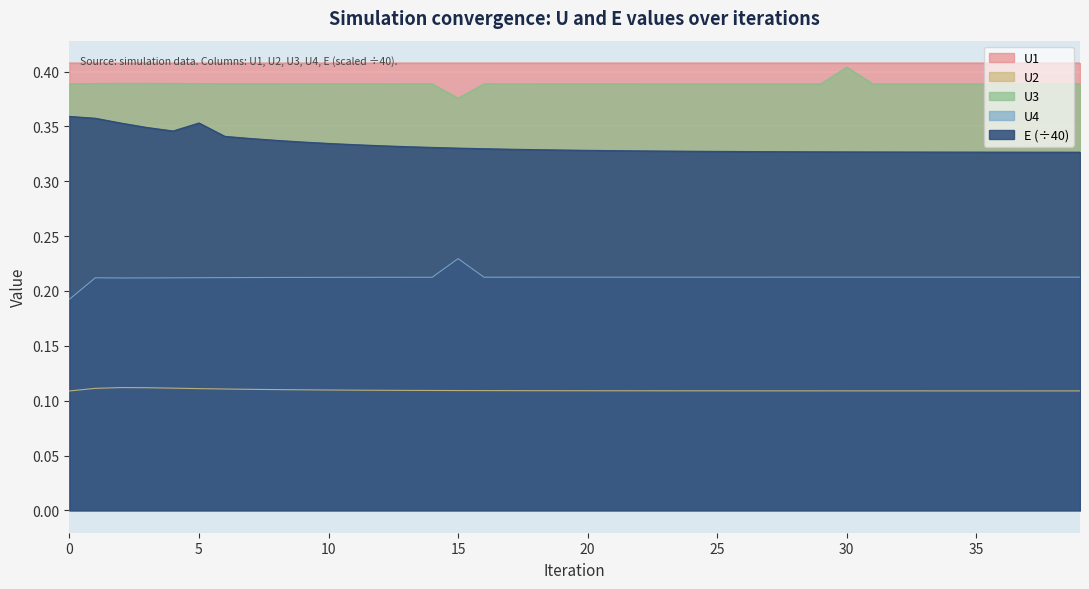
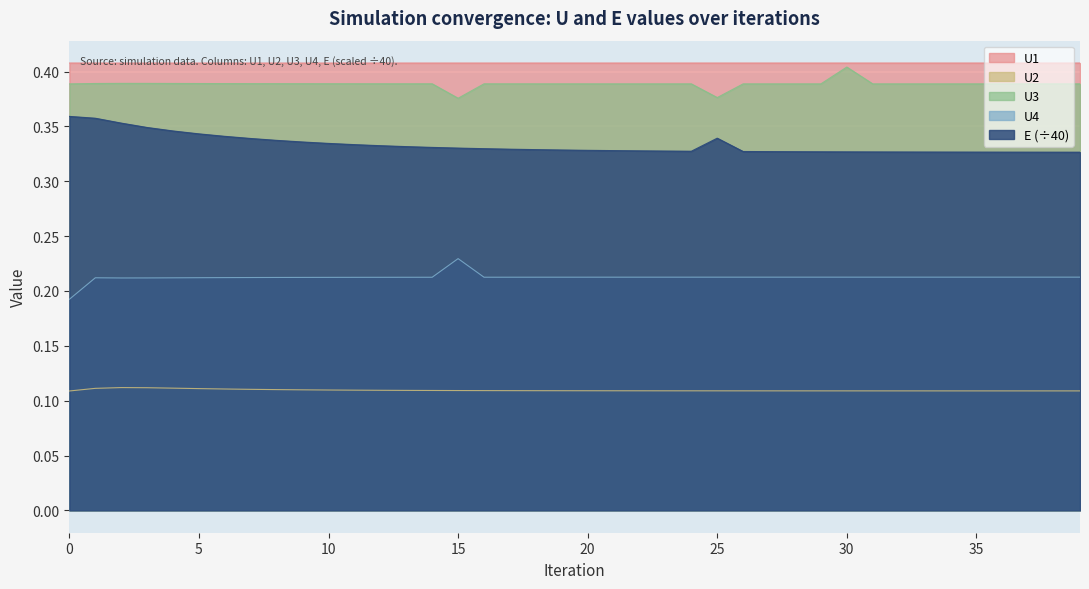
E (÷40), 5: 0.353 -> 0.343
U3, 25: 0.389 -> 0.376
E (÷40), 25: 0.327 -> 0.339
